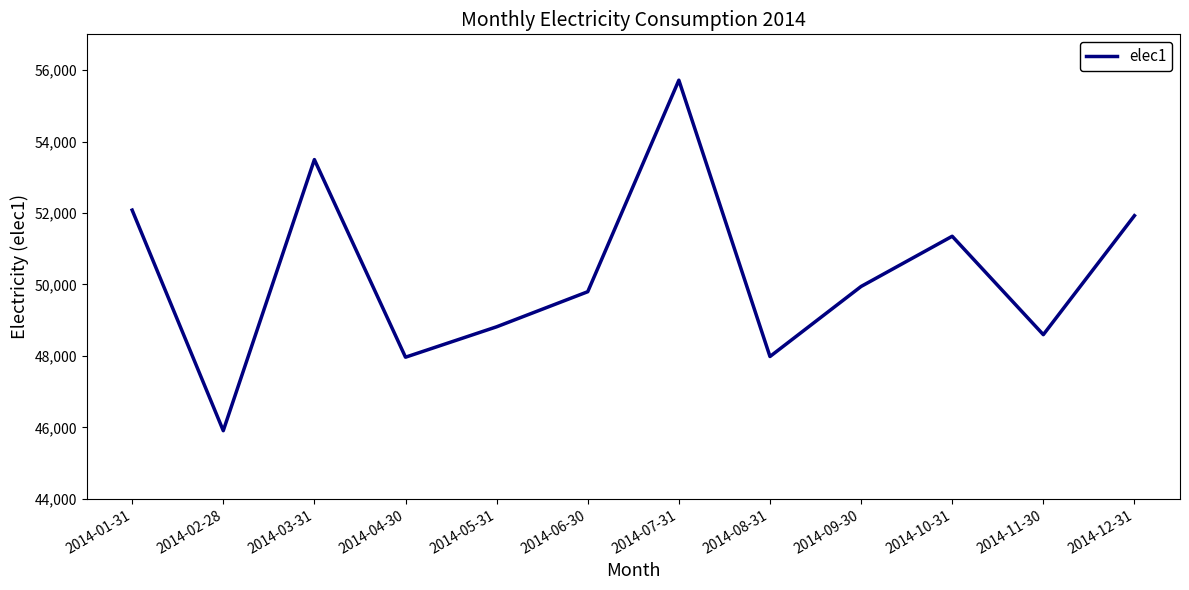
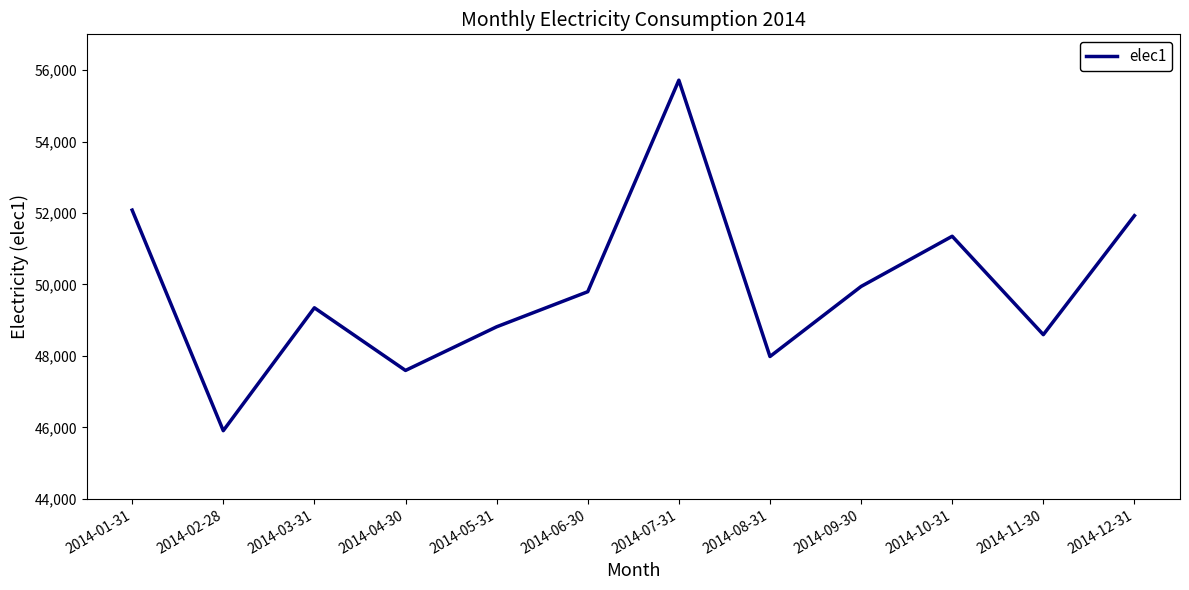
2014-03-31: 53,500 -> 49,300
2014-04-30: 48,000 -> 47,600
